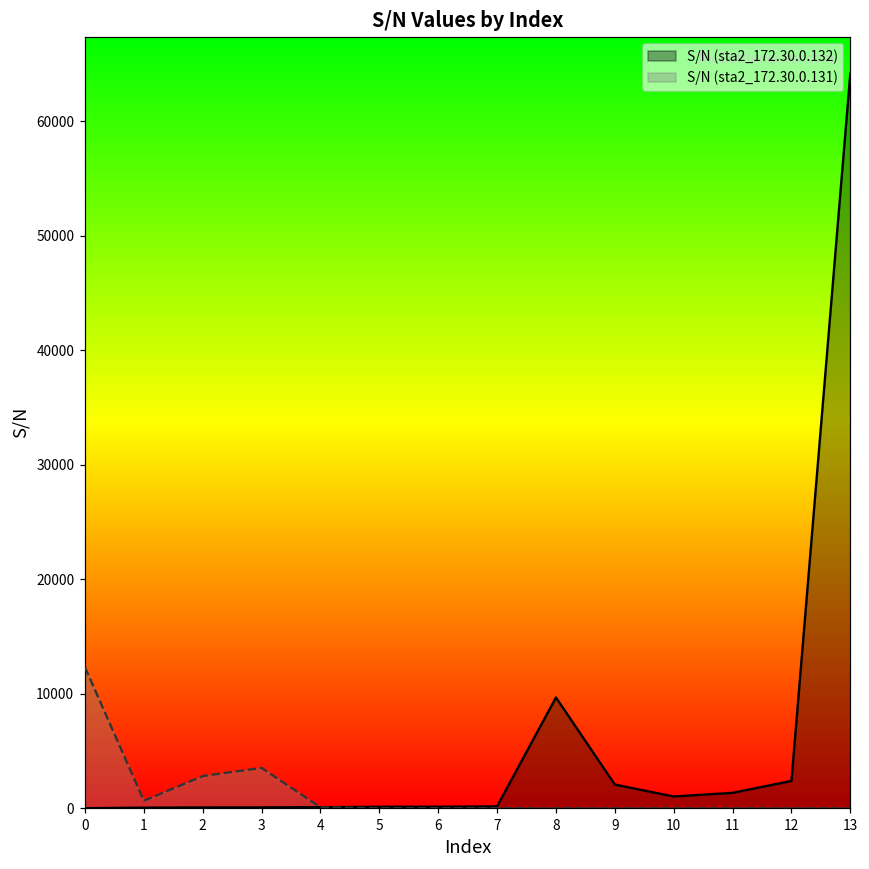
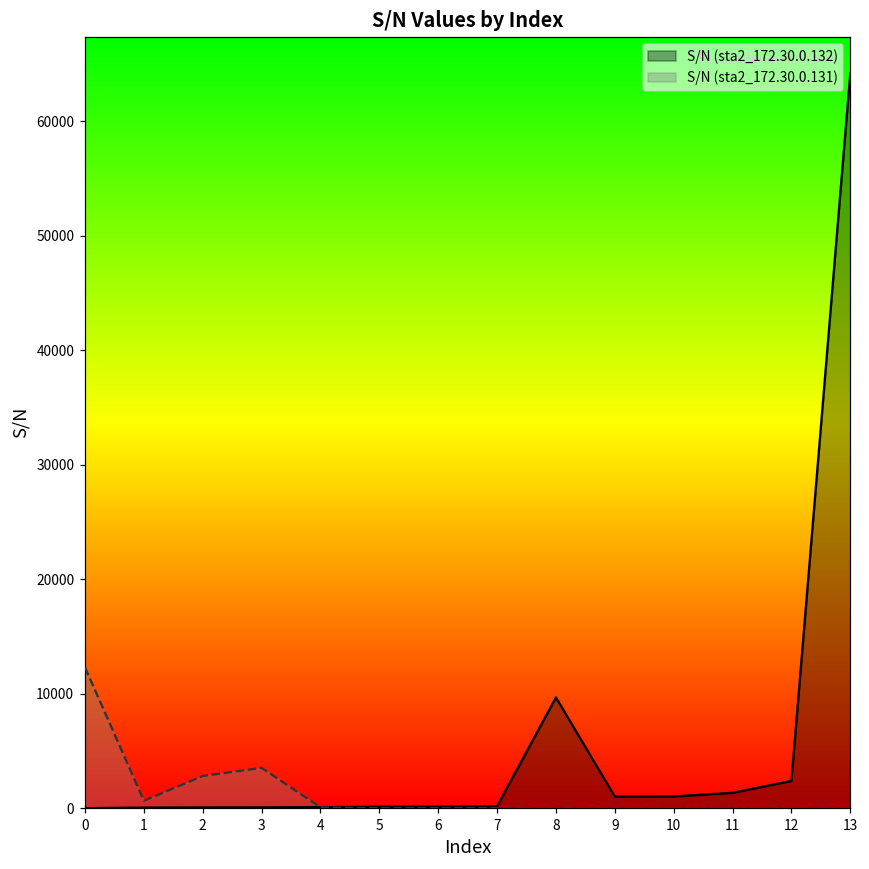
S/N (sta2_172.30.0.132), 9: 2100 -> 1000
